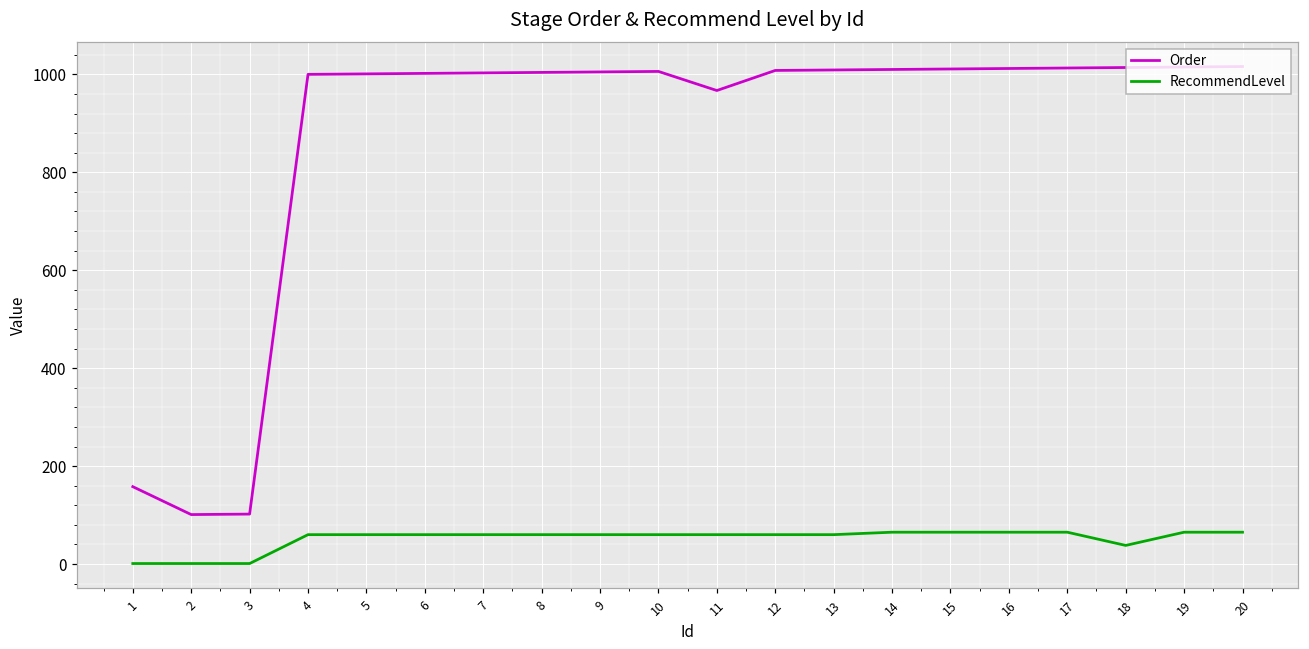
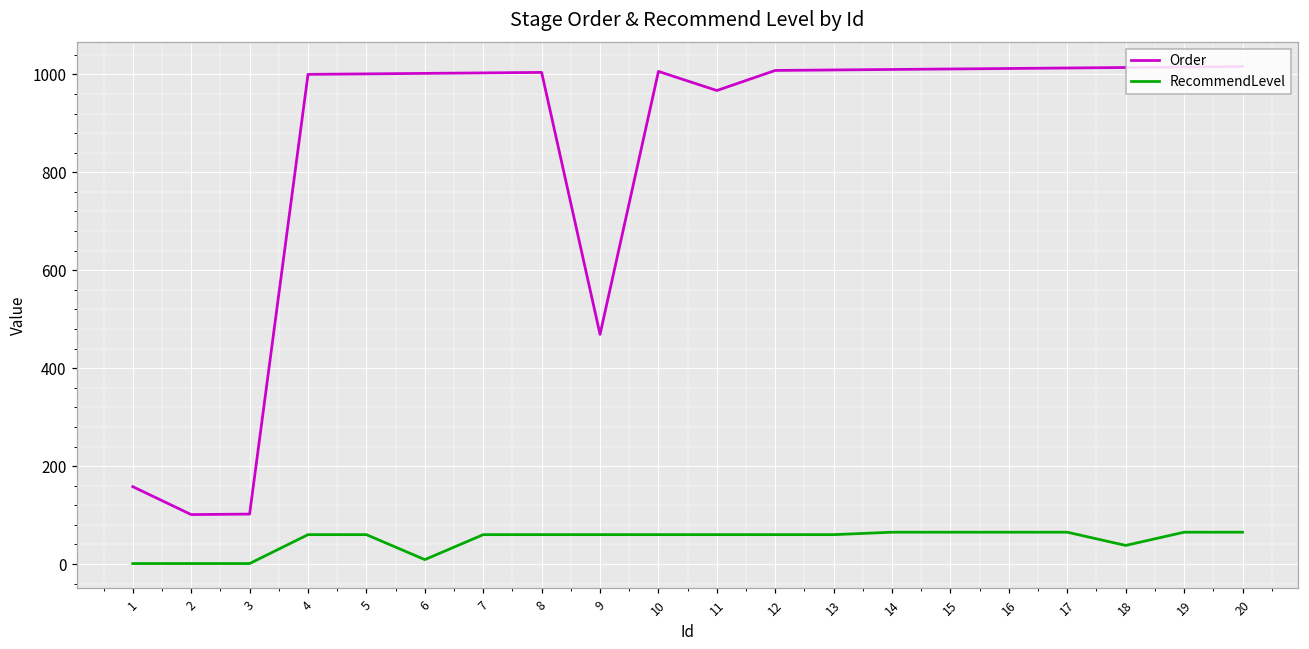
RecommendLevel, 6: 60 -> 10
Order, 9: 1010 -> 470
